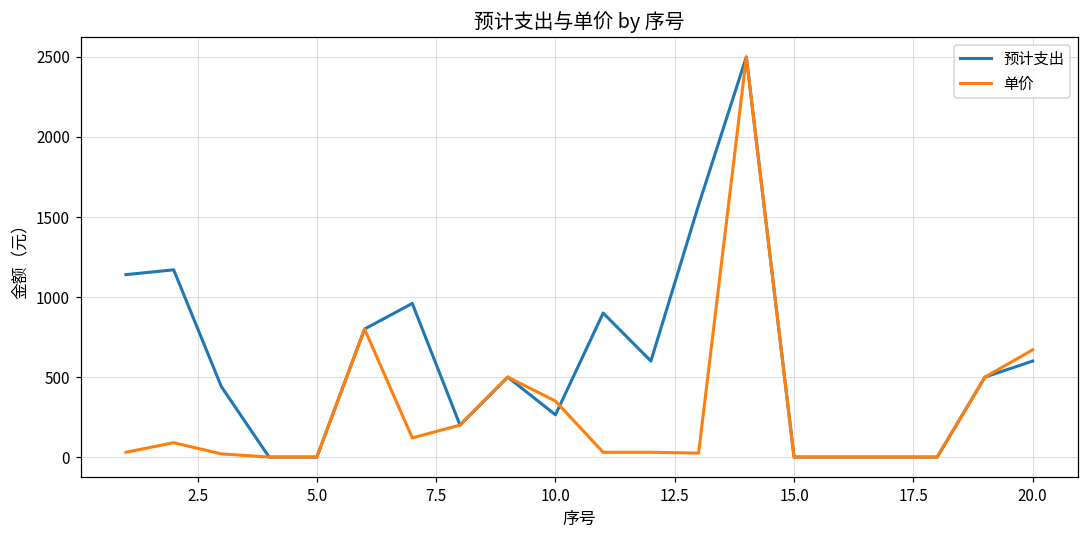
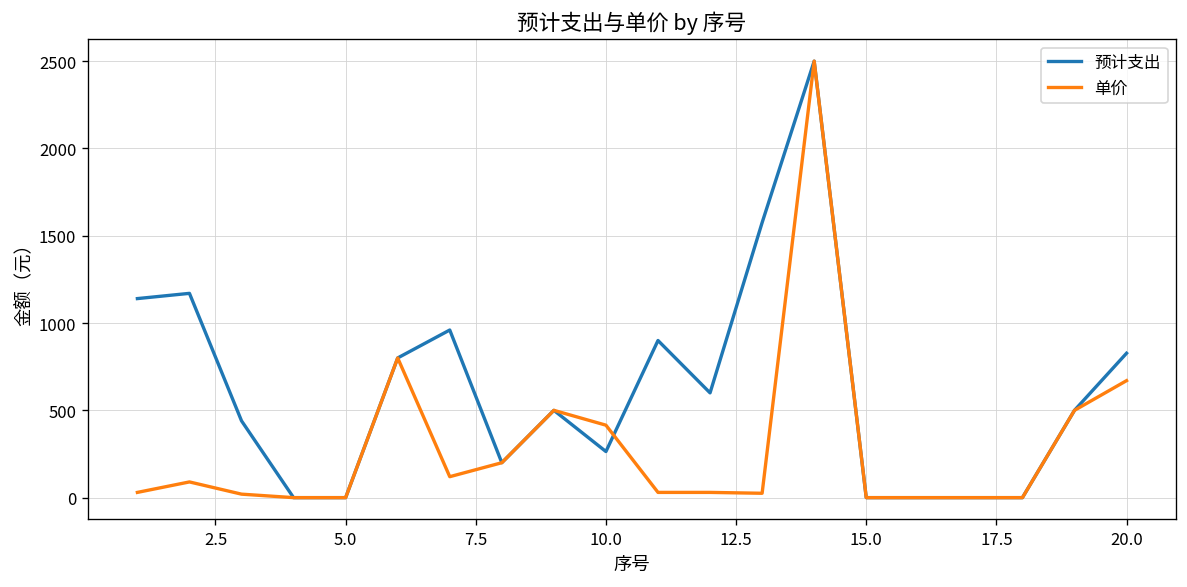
单价, 10.0: 350 -> 420
预计支出, 20.0: 600 -> 830
